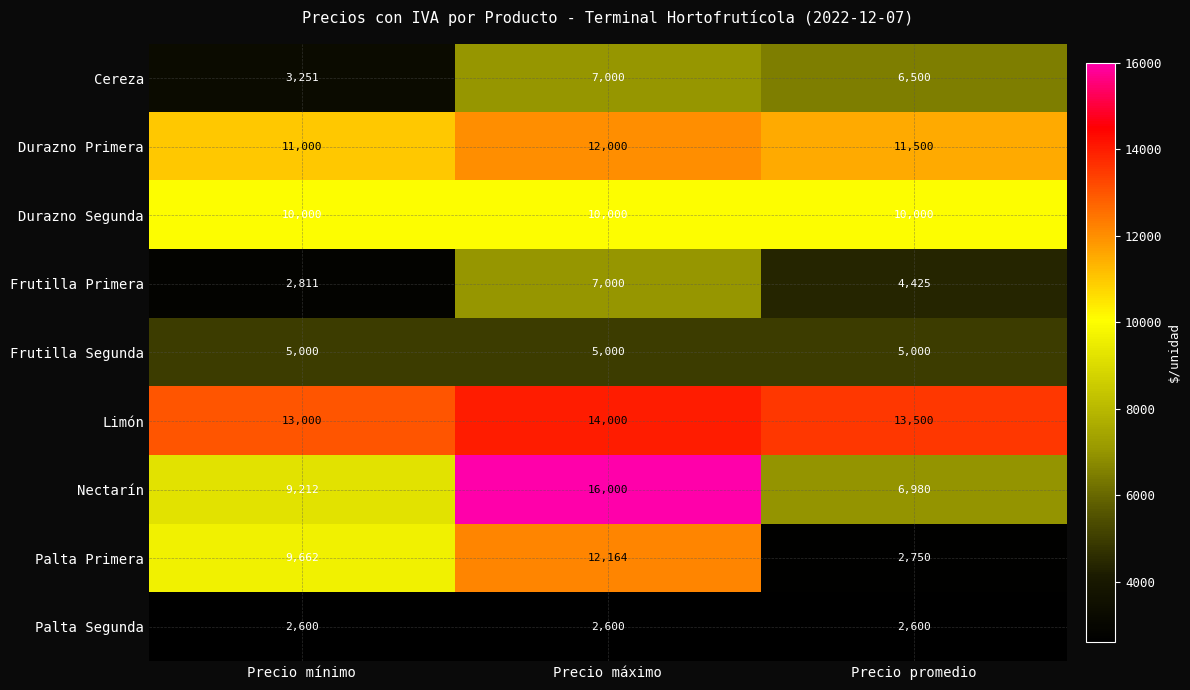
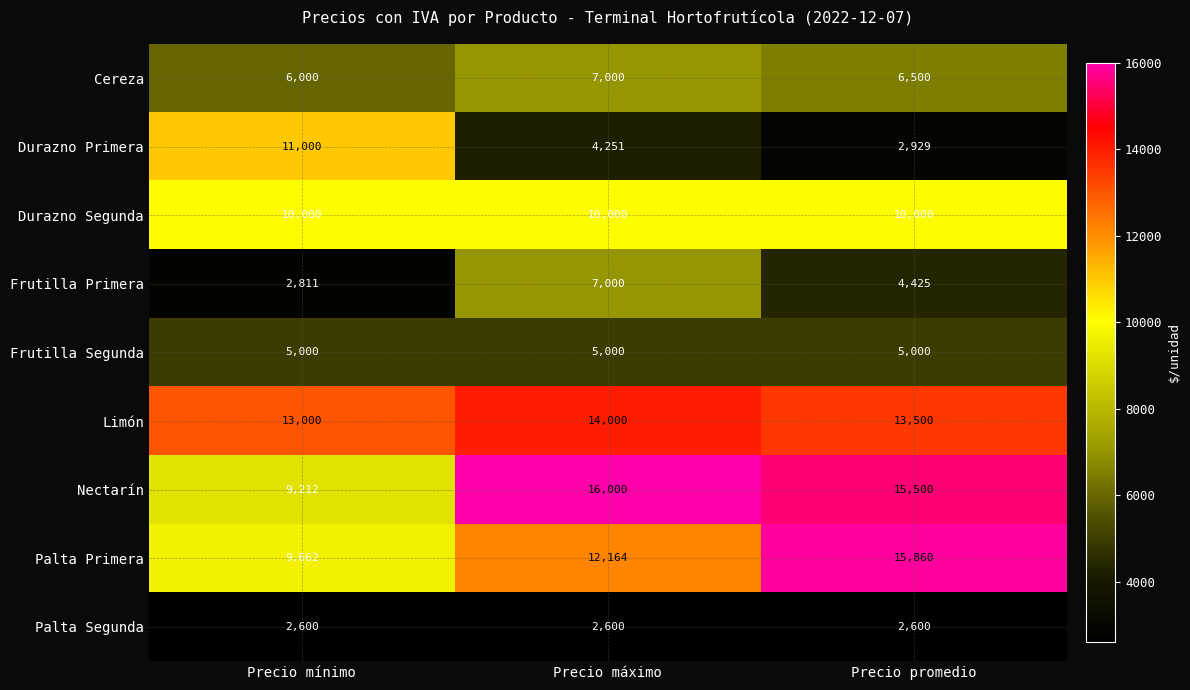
Cereza, Precio mínimo: 3,251 -> 6,000
Durazno Primera, Precio máximo: 12,000 -> 4,251
Durazno Primera, Precio promedio: 11,500 -> 2,929
Nectarín, Precio promedio: 6,980 -> 15,500
Palta Primera, Precio promedio: 2,750 -> 15,860
